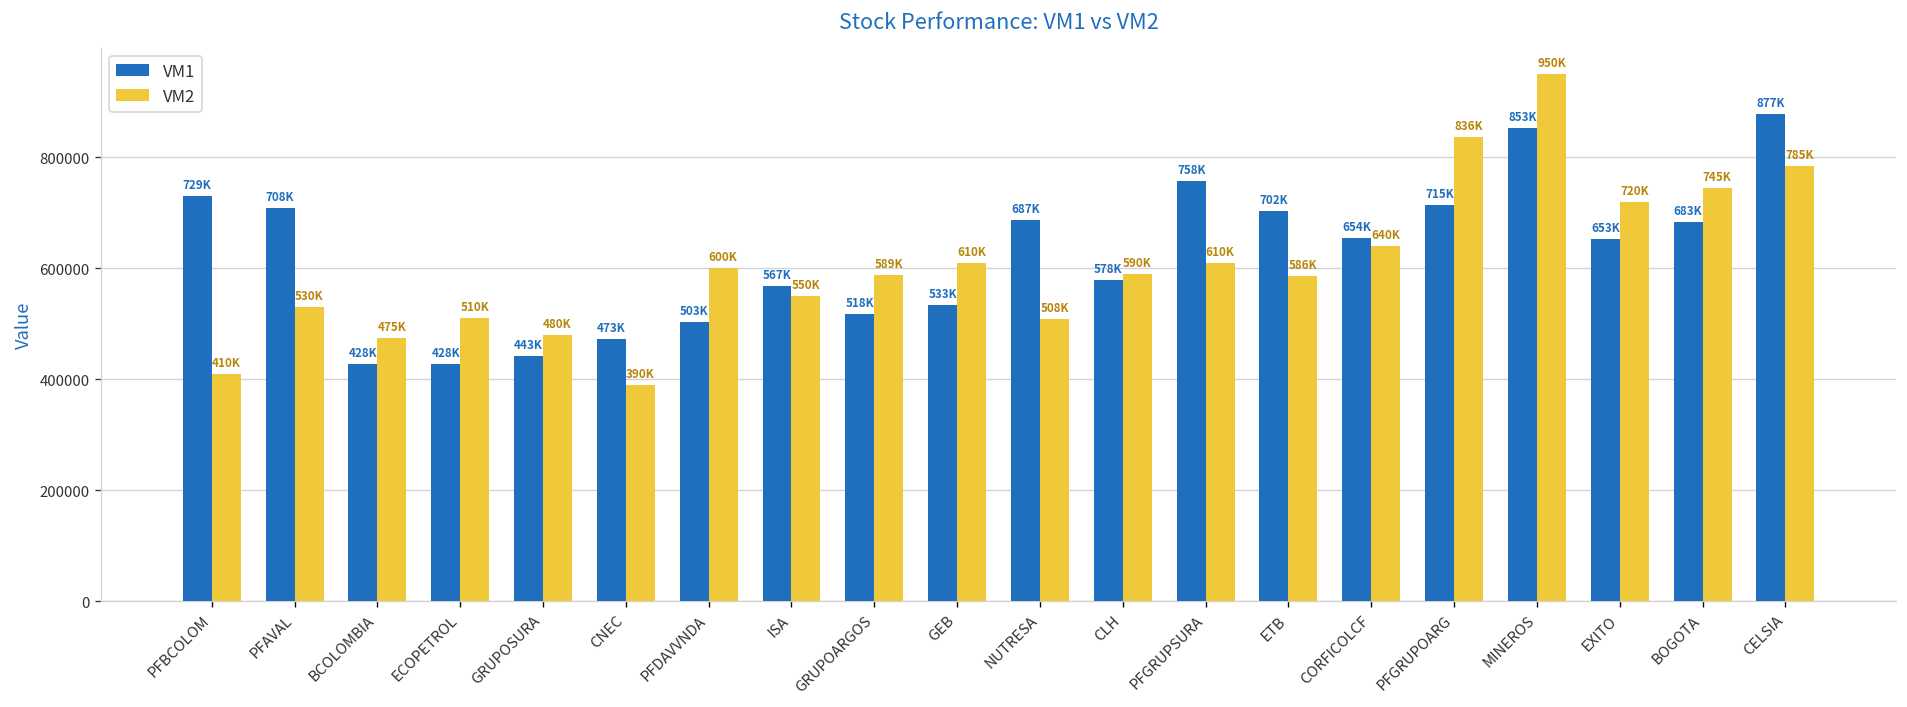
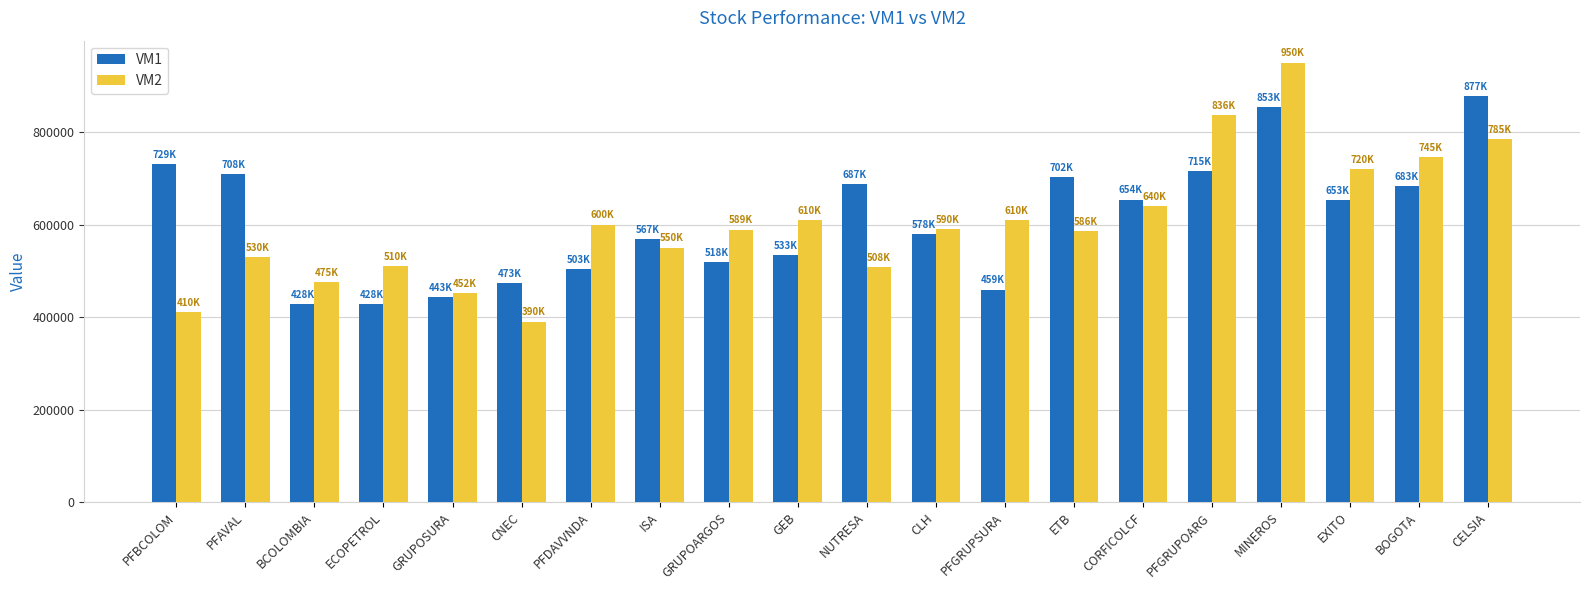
VM2, GRUPOSURA: 480K -> 452K
VM1, PFGRUPSURA: 758K -> 459K
